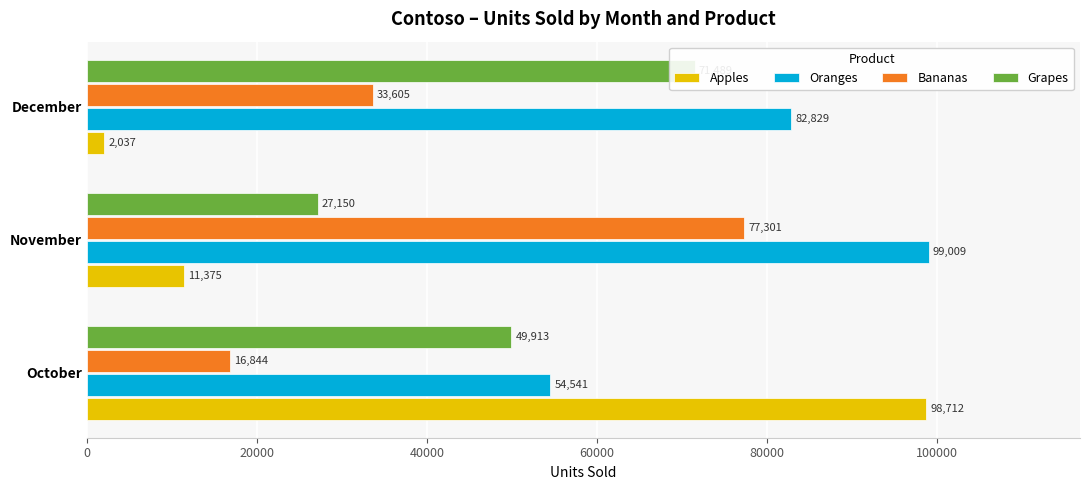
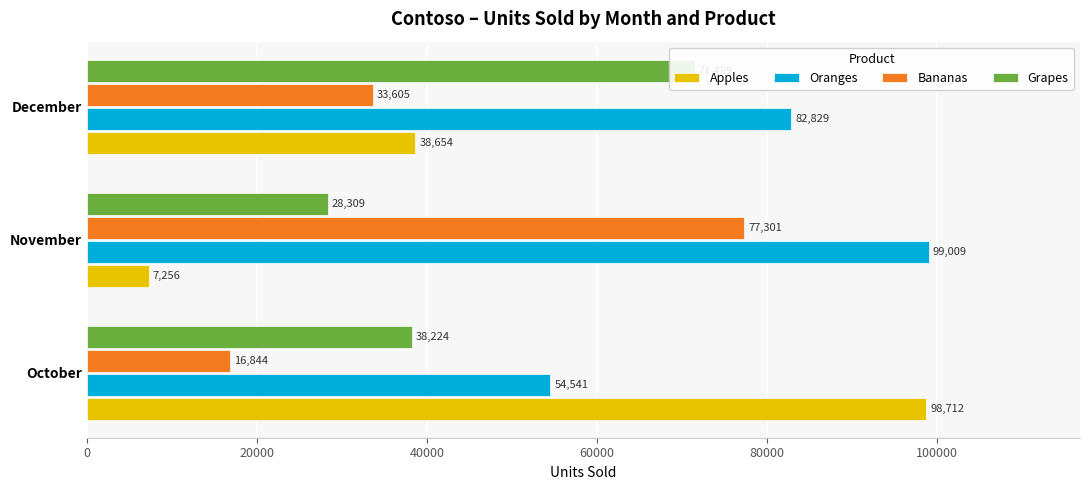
Apples, December: 2,037 -> 38,654
Grapes, November: 27,150 -> 28,309
Apples, November: 11,375 -> 7,256
Grapes, October: 49,913 -> 38,224
